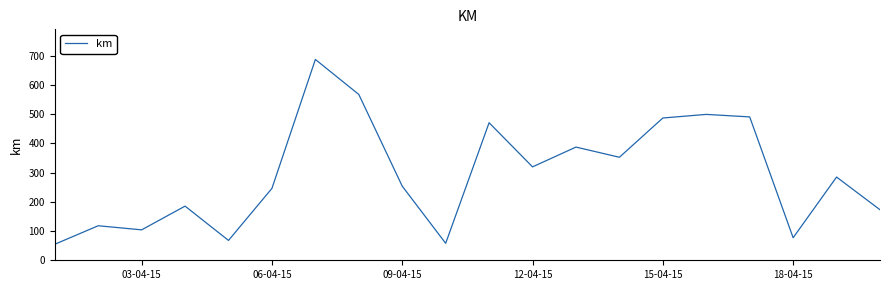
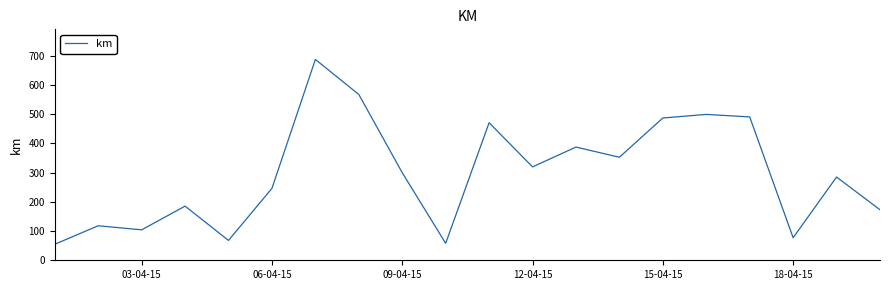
09-04-15: 250 -> 300
